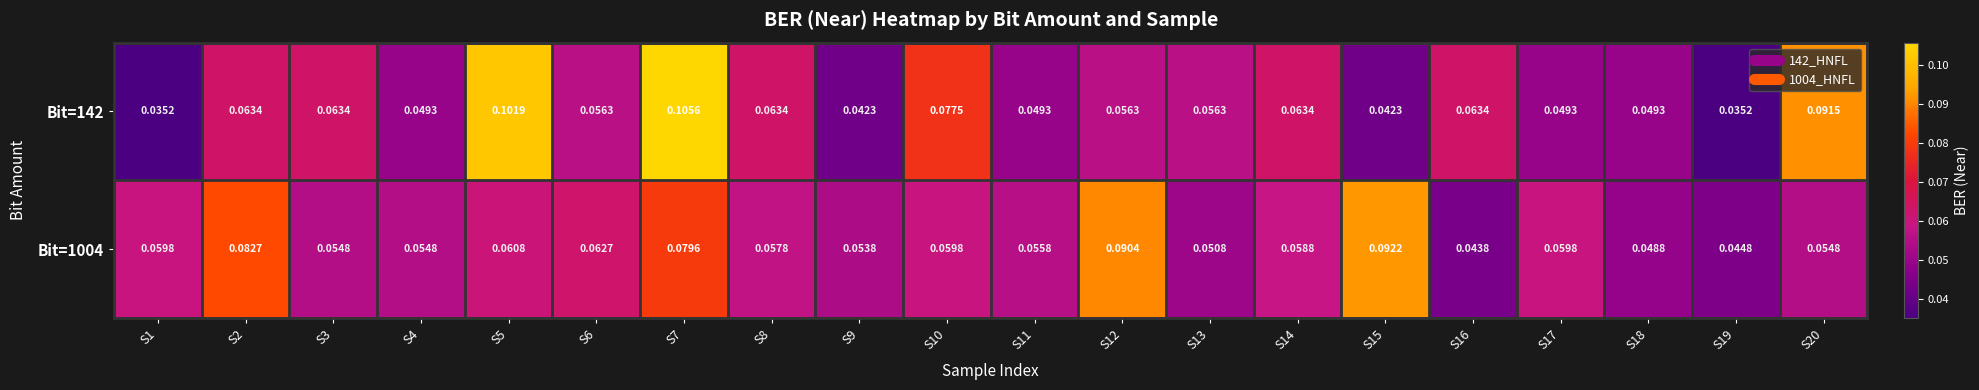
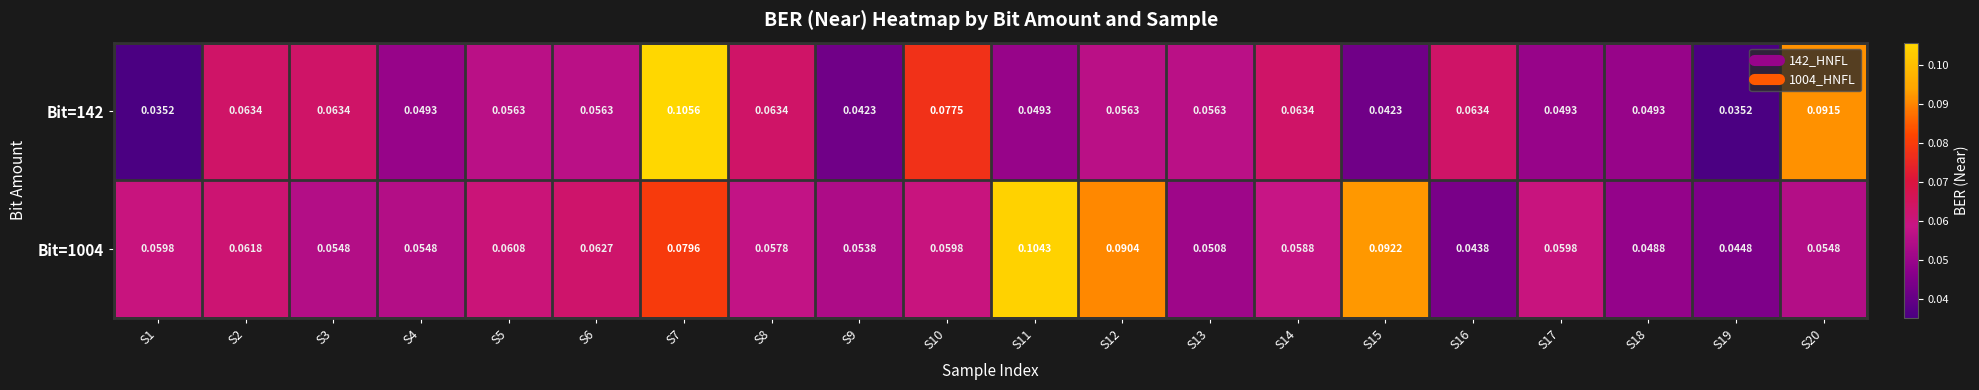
Bit=142, S5: 0.1019 -> 0.0563
Bit=1004, S2: 0.0827 -> 0.0618
Bit=1004, S11: 0.0558 -> 0.1043
